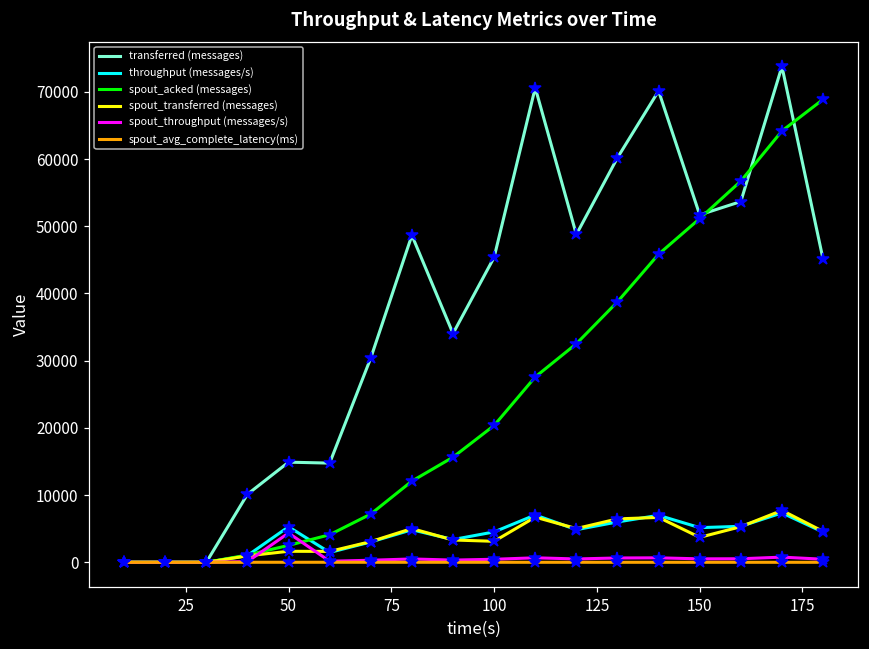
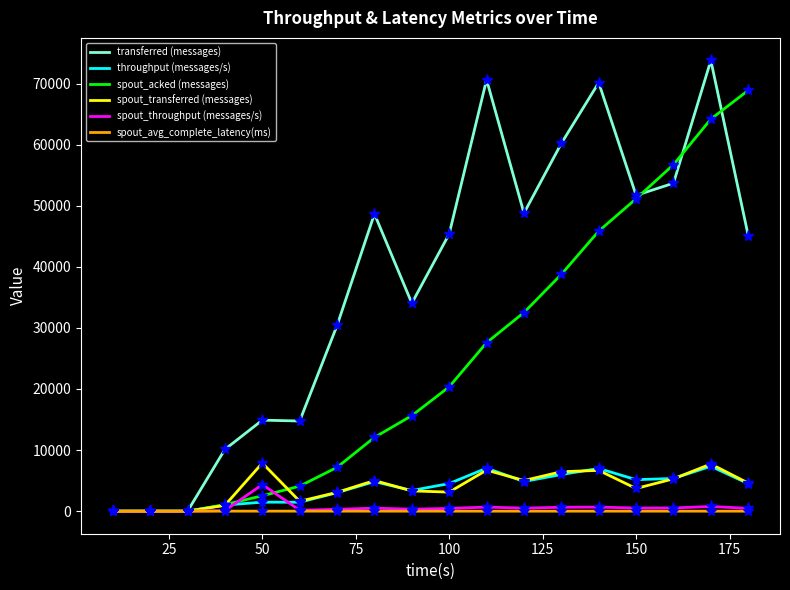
throughput (messages/s), 50: 5000 -> 1000
spout_transferred (messages), 50: 2000 -> 8000
